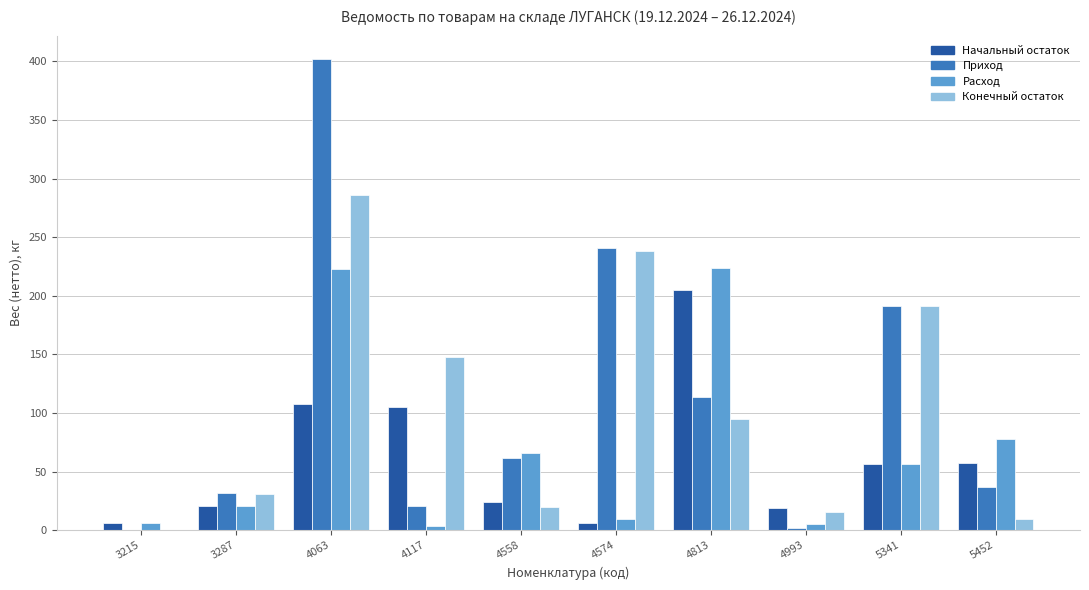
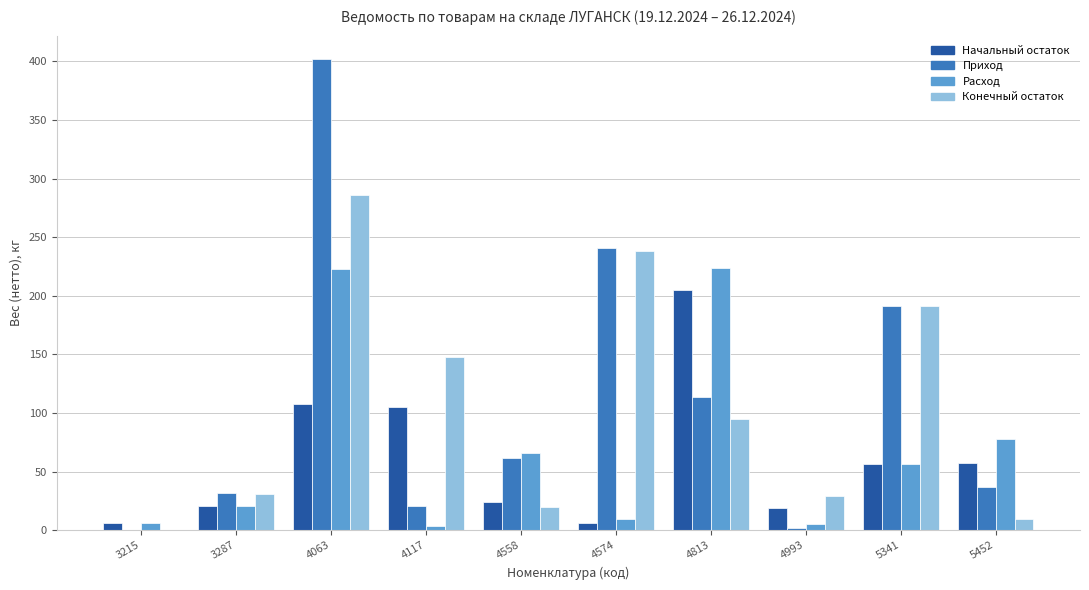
Конечный остаток, 4993: 16 -> 29
